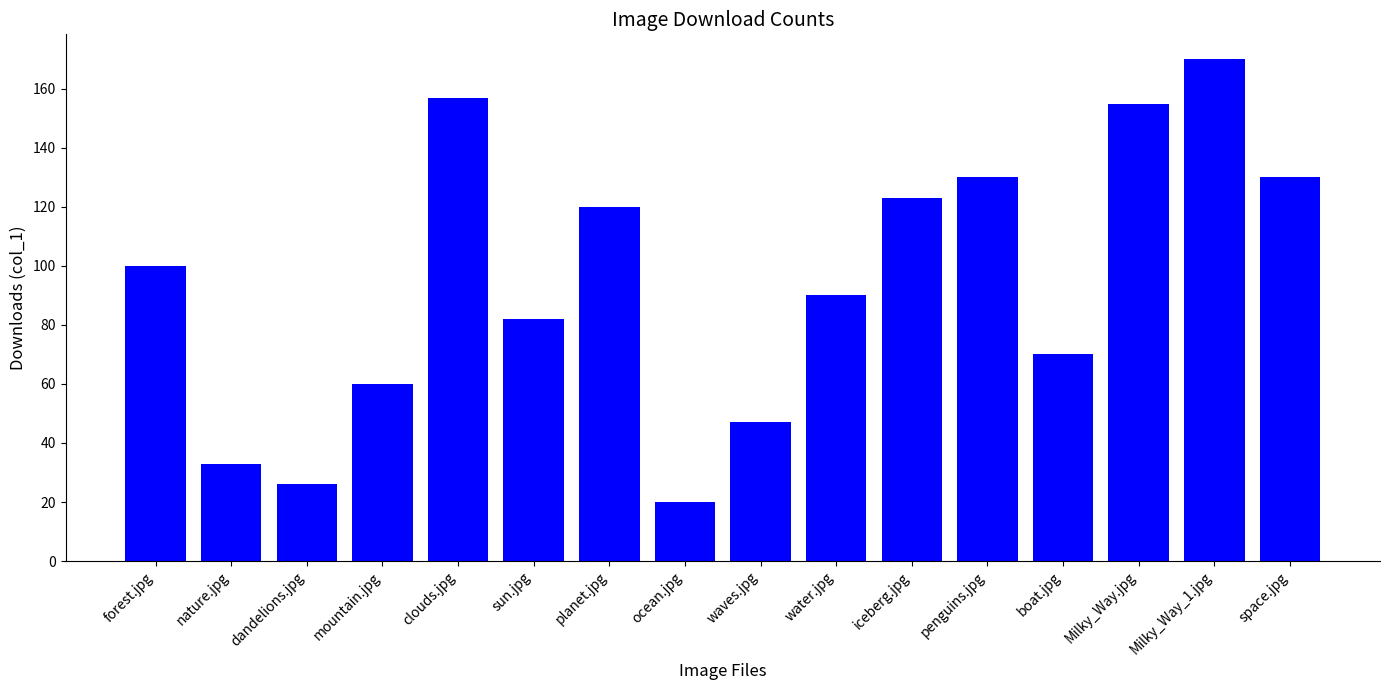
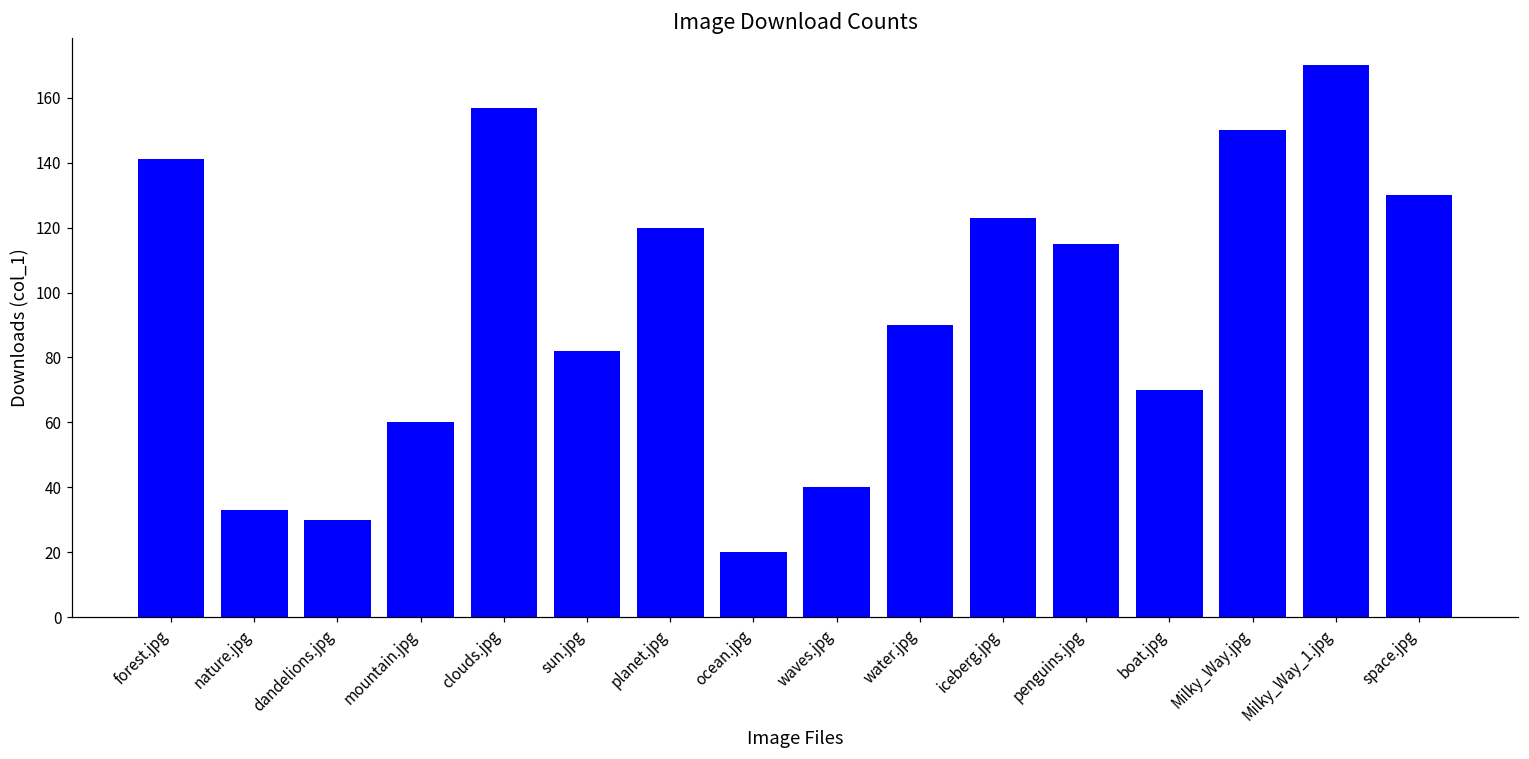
forest.jpg: 100 -> 141
dandelions.jpg: 26 -> 30
waves.jpg: 47 -> 40
penguins.jpg: 130 -> 115
Milky_Way.jpg: 155 -> 150
